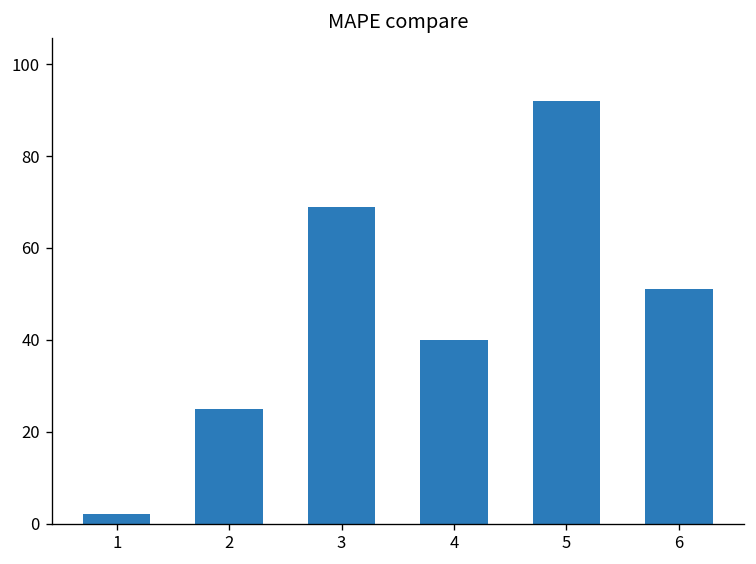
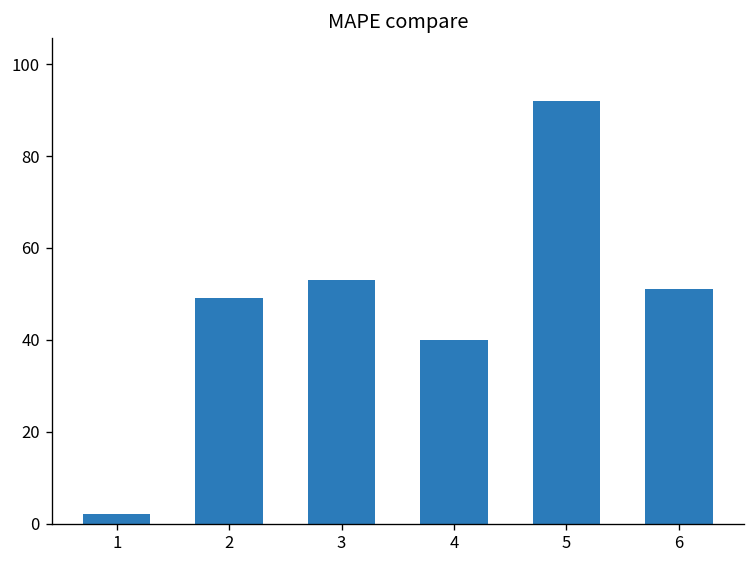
2: 25 -> 49
3: 69 -> 53
